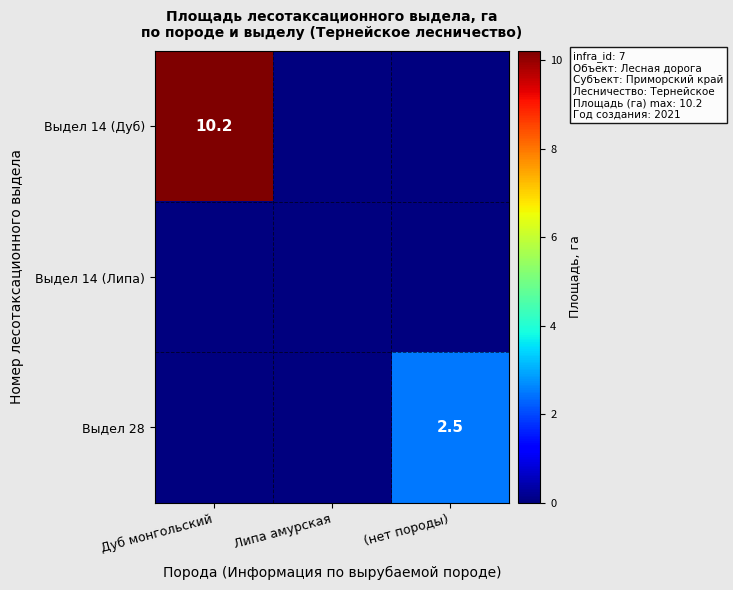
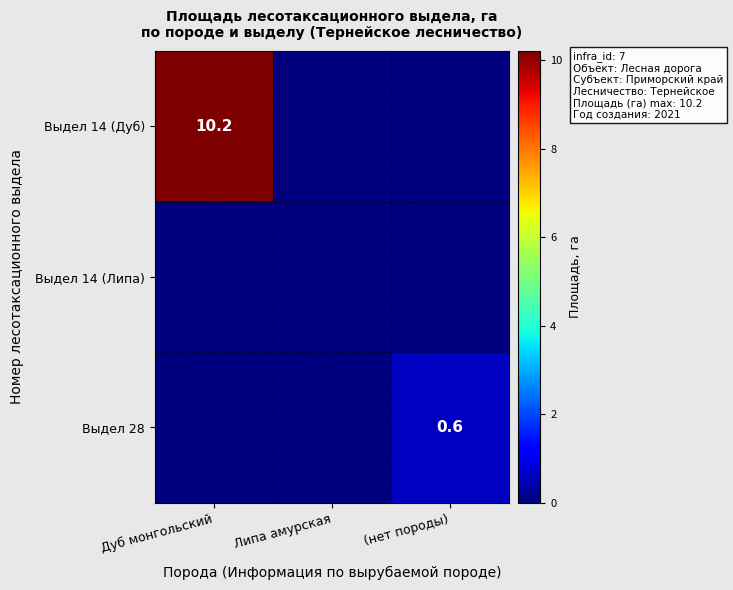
Выдел 28, (нет породы): 2.5 -> 0.6
